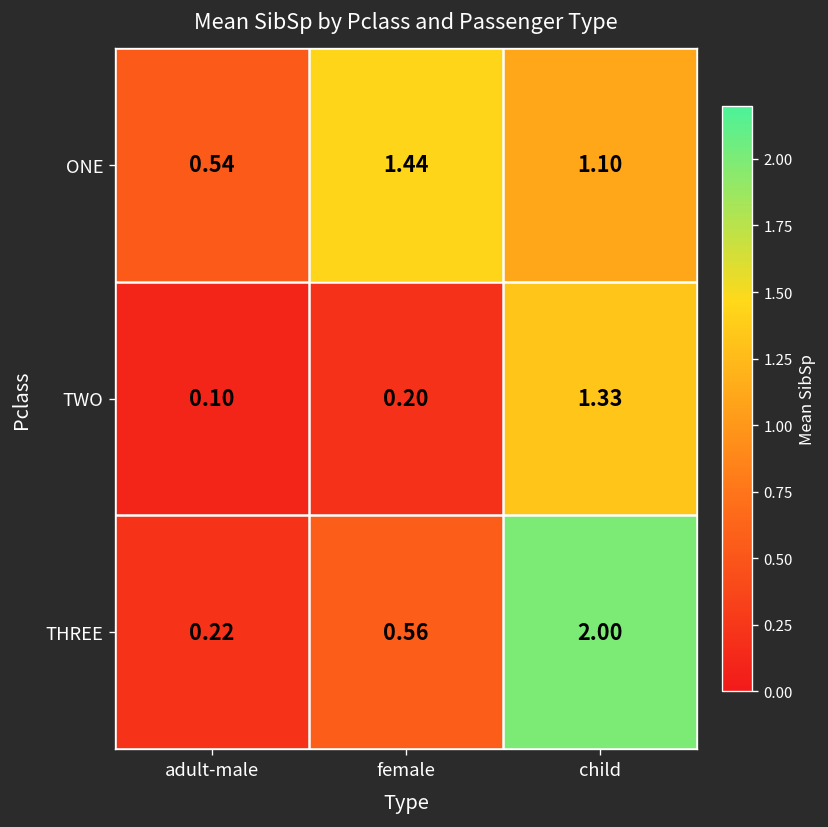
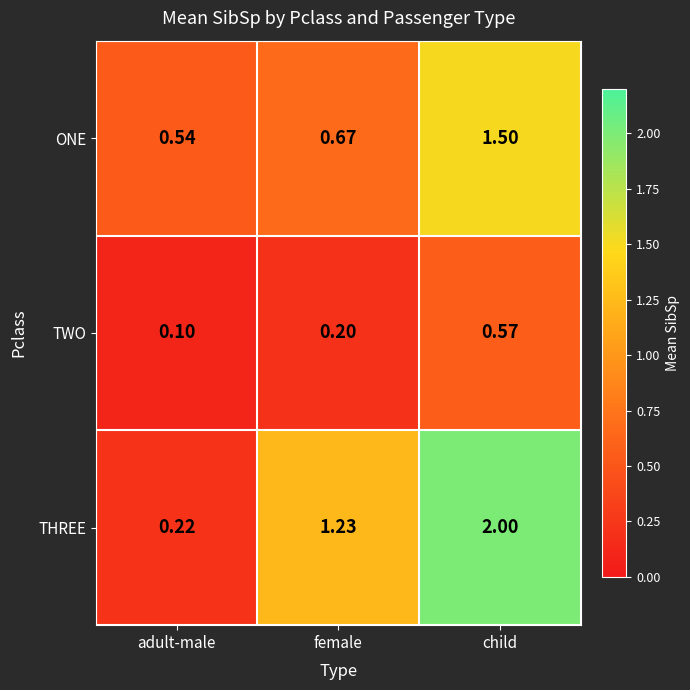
ONE, female: 1.44 -> 0.67
ONE, child: 1.10 -> 1.50
TWO, child: 1.33 -> 0.57
THREE, female: 0.56 -> 1.23
